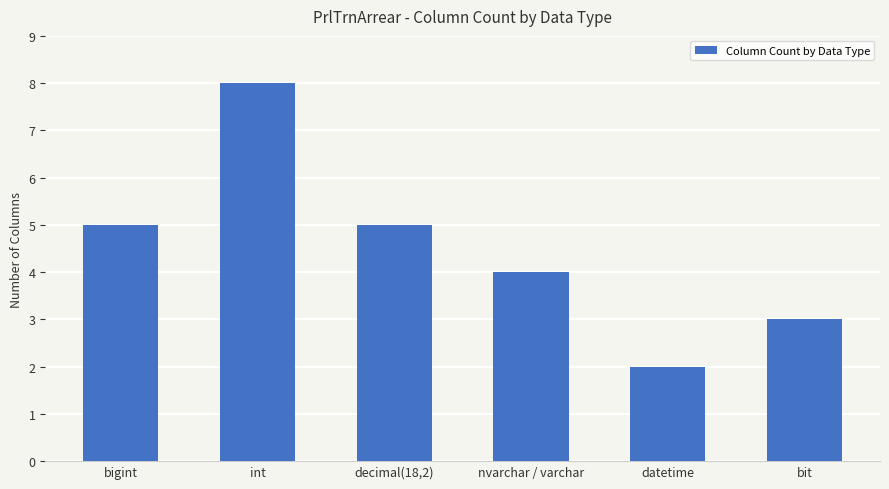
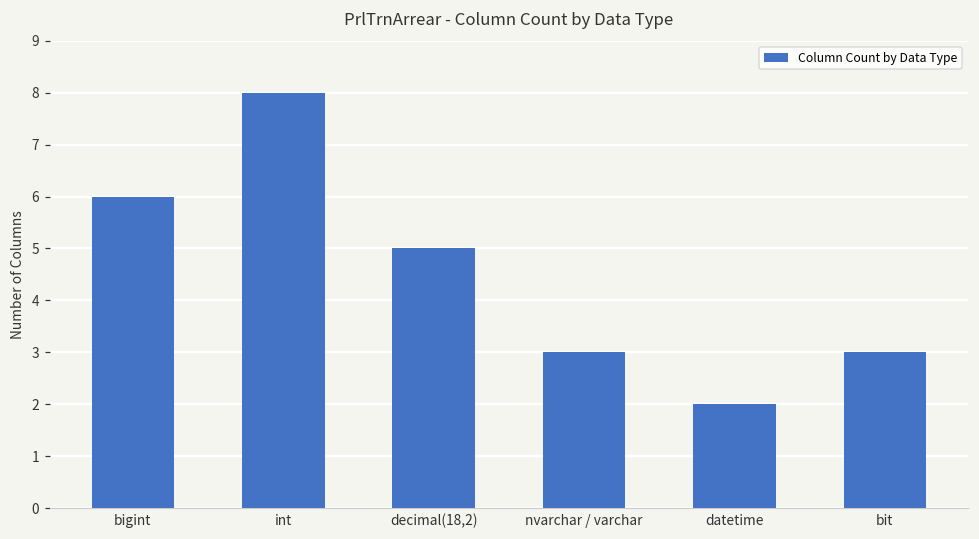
bigint: 5 -> 6
nvarchar / varchar: 4 -> 3
